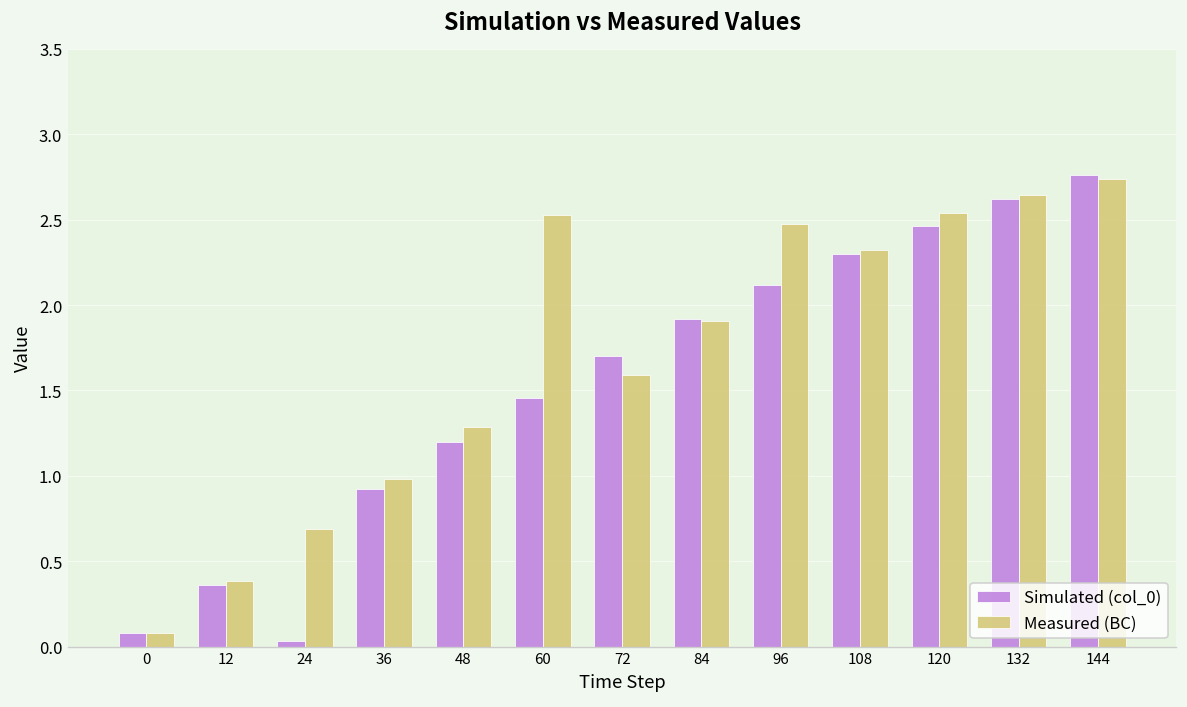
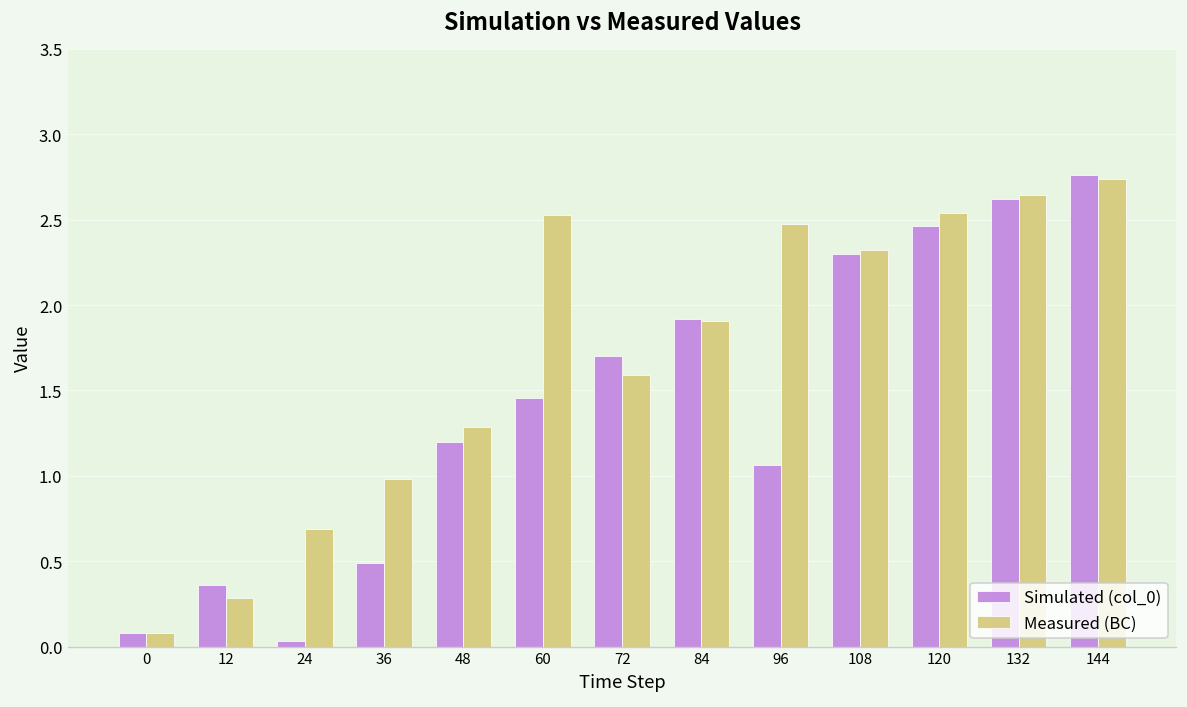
Measured (BC), 12: 0.38 -> 0.29
Simulated (col_0), 36: 0.92 -> 0.49
Simulated (col_0), 96: 2.12 -> 1.07
